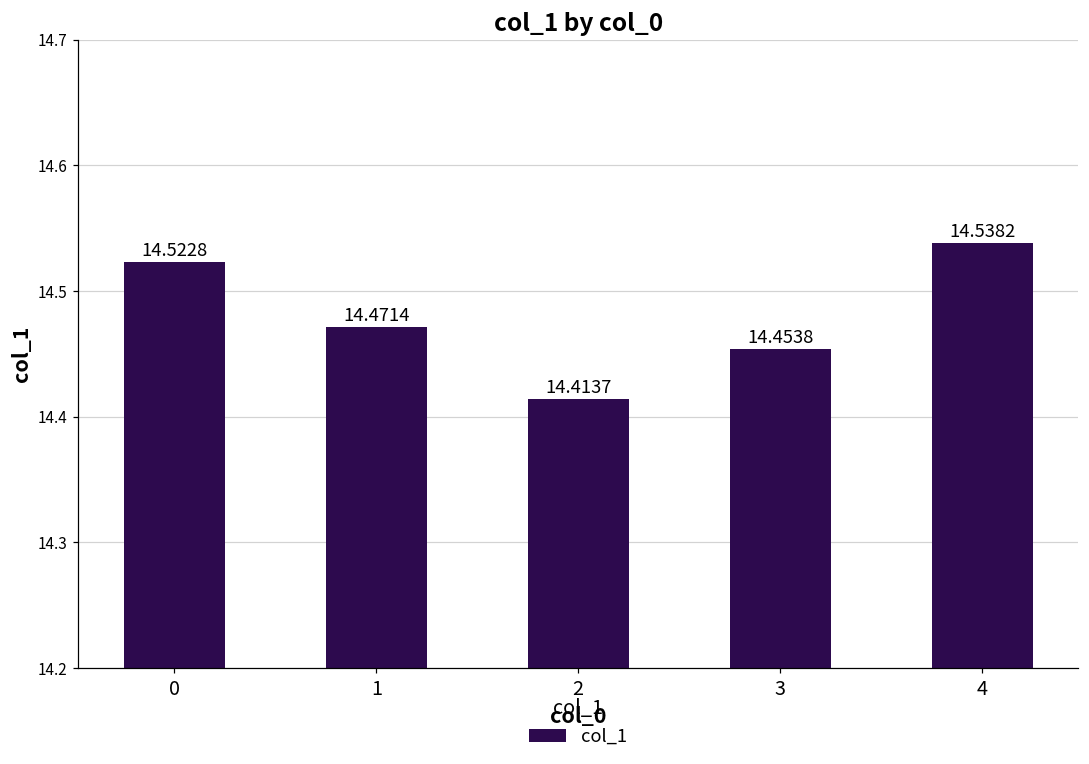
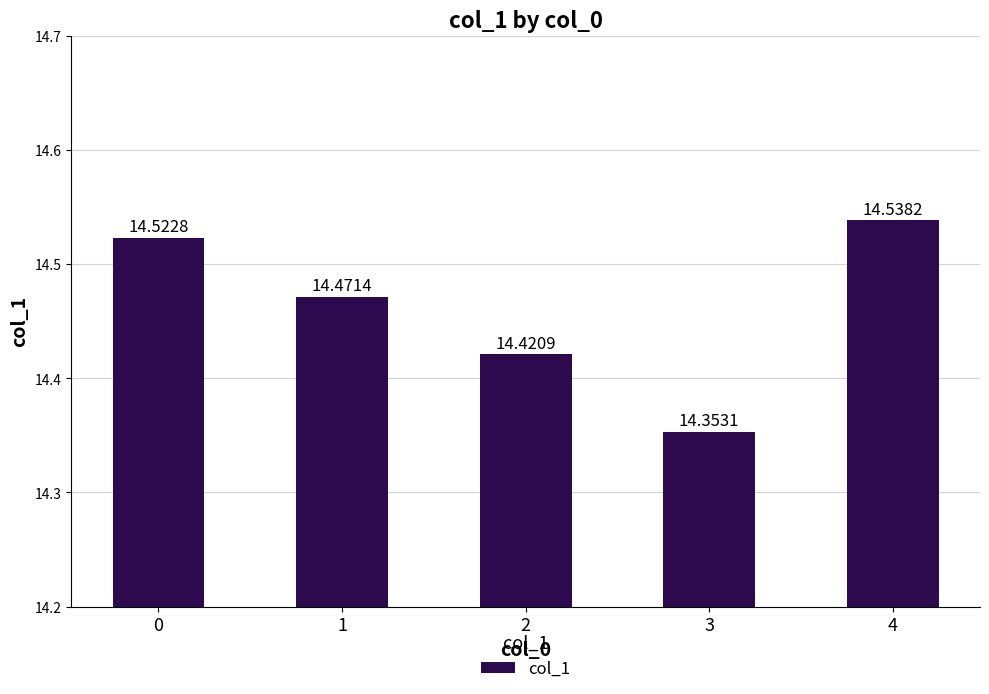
2: 14.4137 -> 14.4209
3: 14.4538 -> 14.3531
